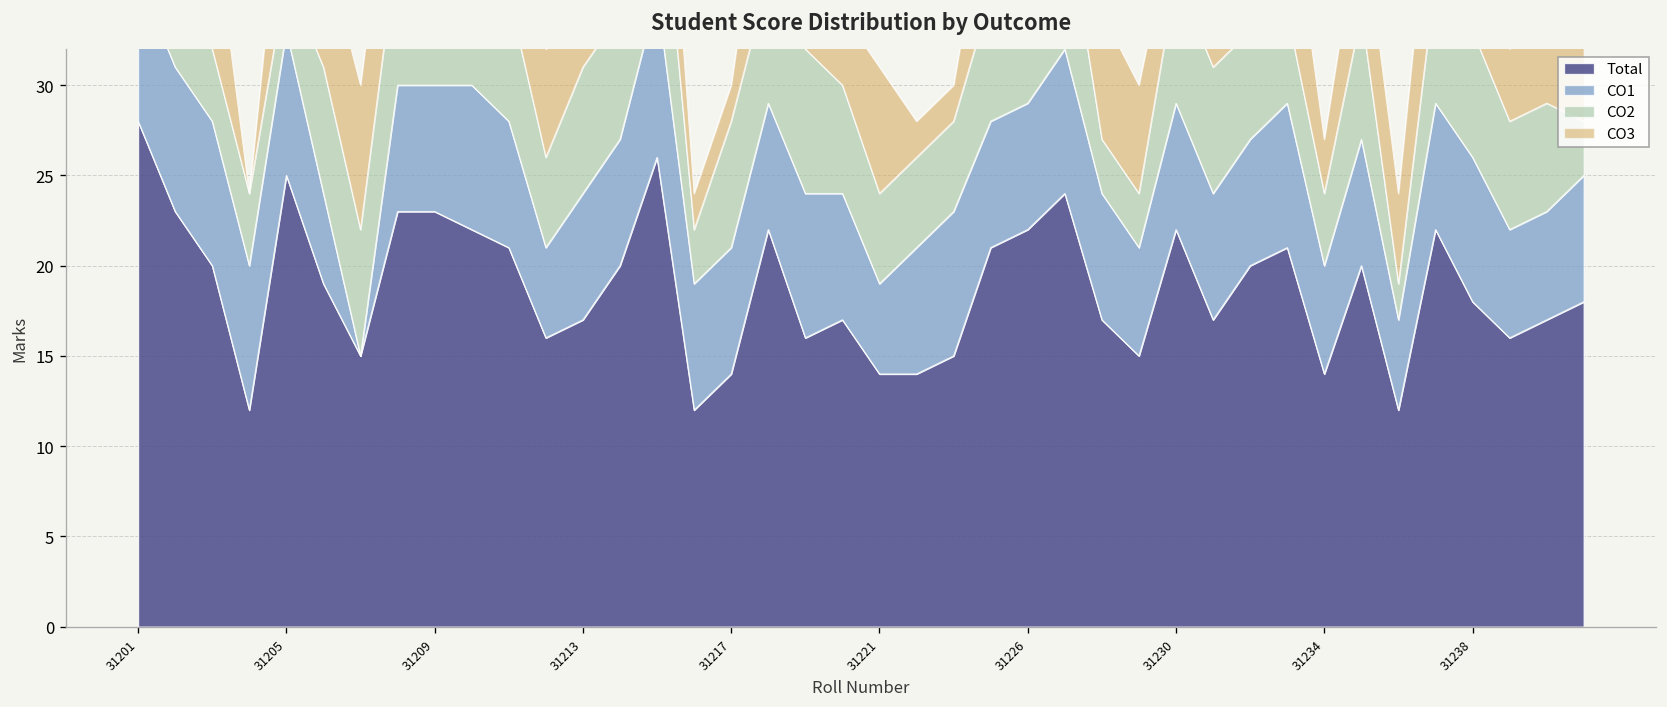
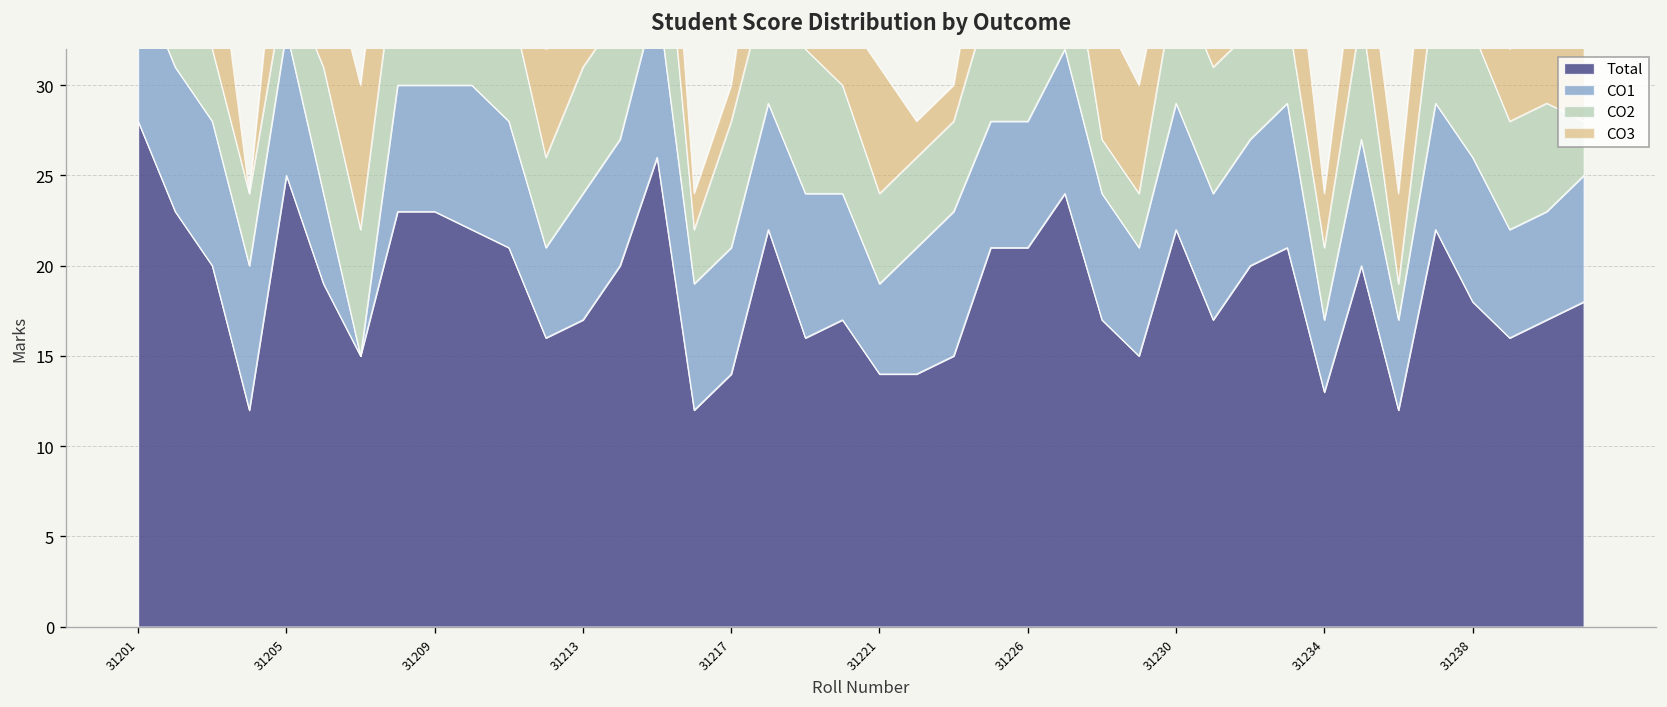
Total, 31226: 22 -> 21
Total, 31234: 14 -> 13
CO1, 31234: 6 -> 4
